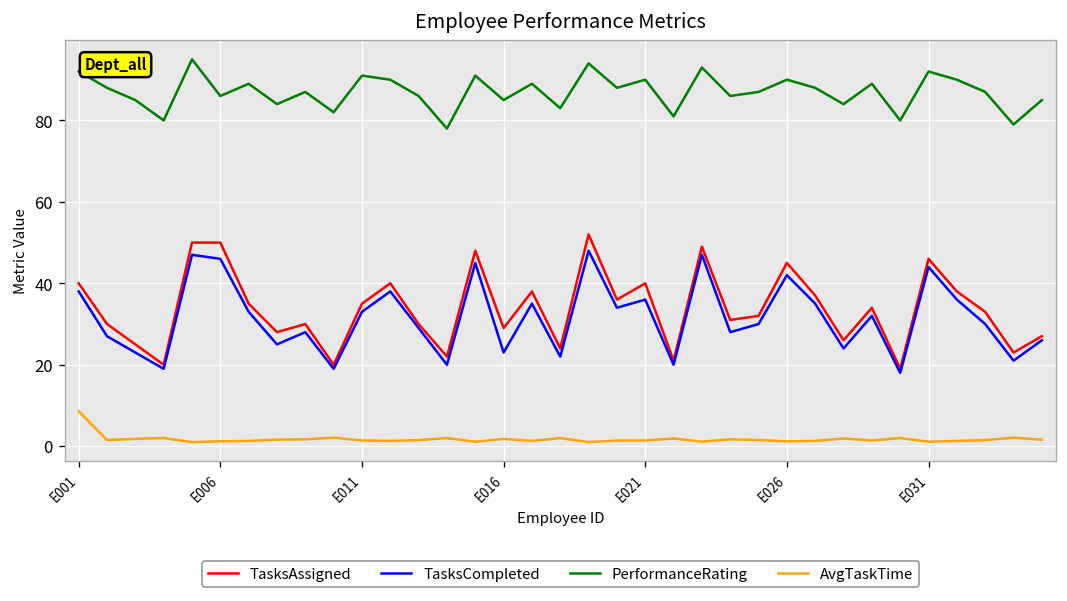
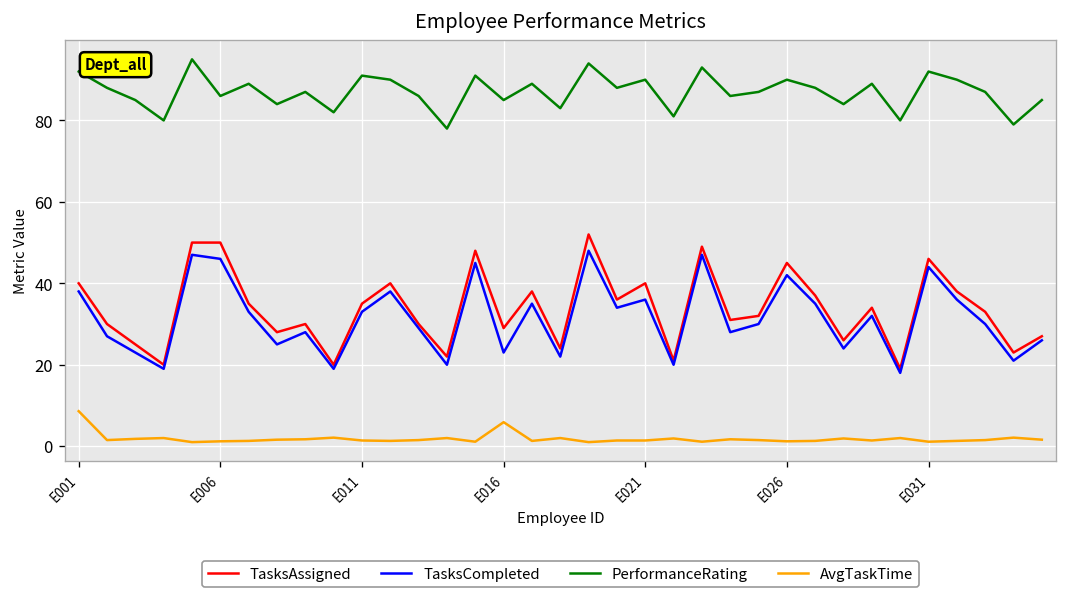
AvgTaskTime, E016: 2 -> 6
